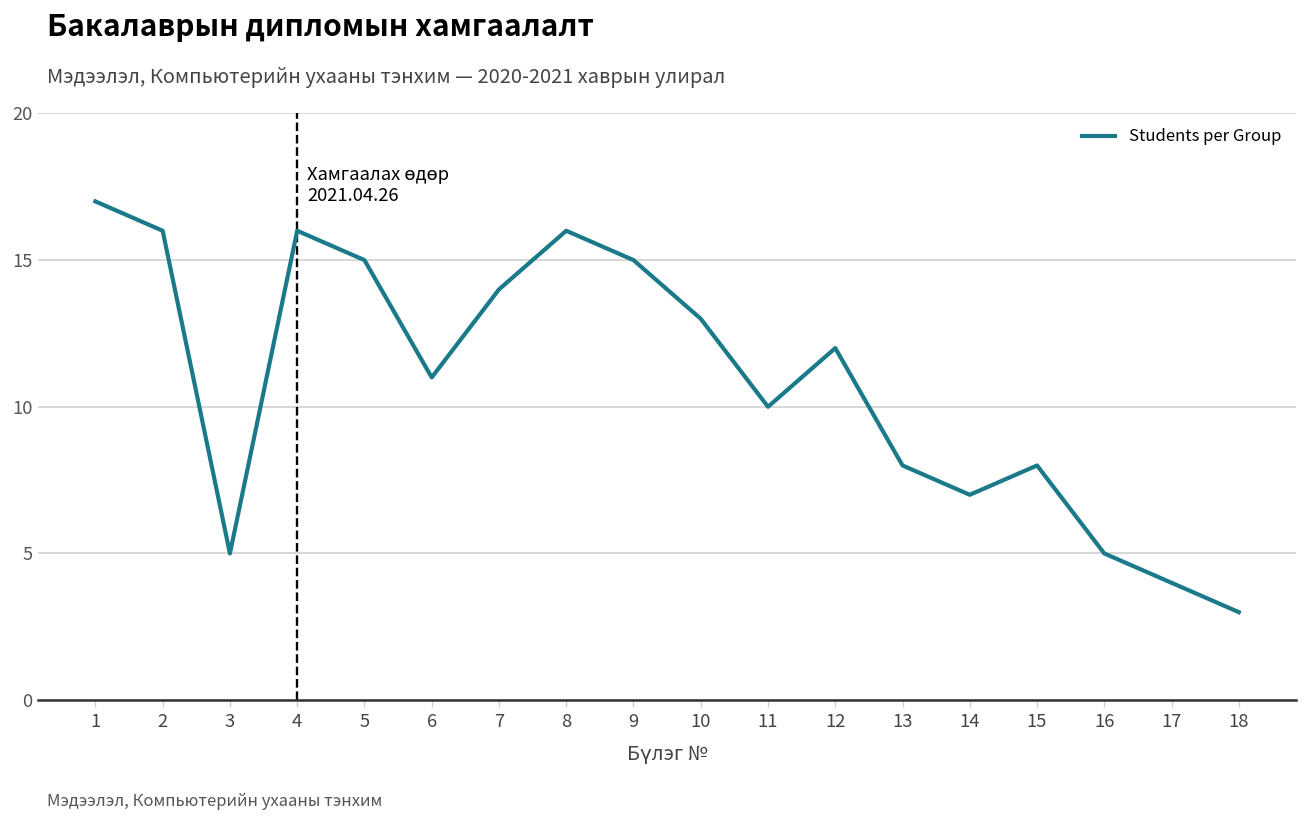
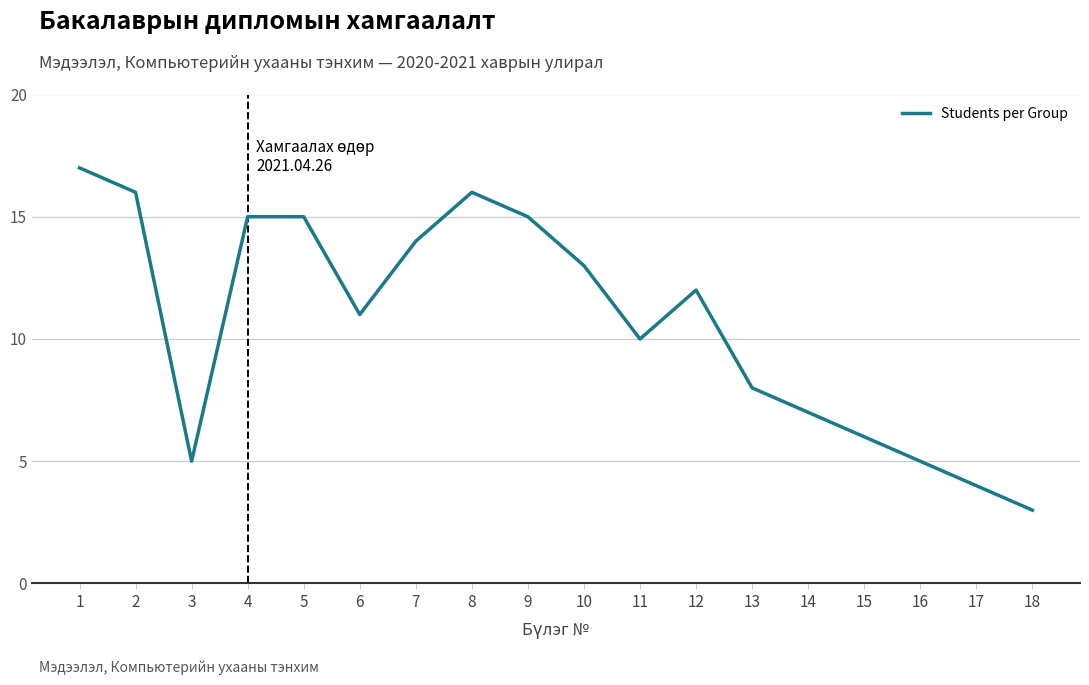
4: 16 -> 15
15: 8 -> 6
